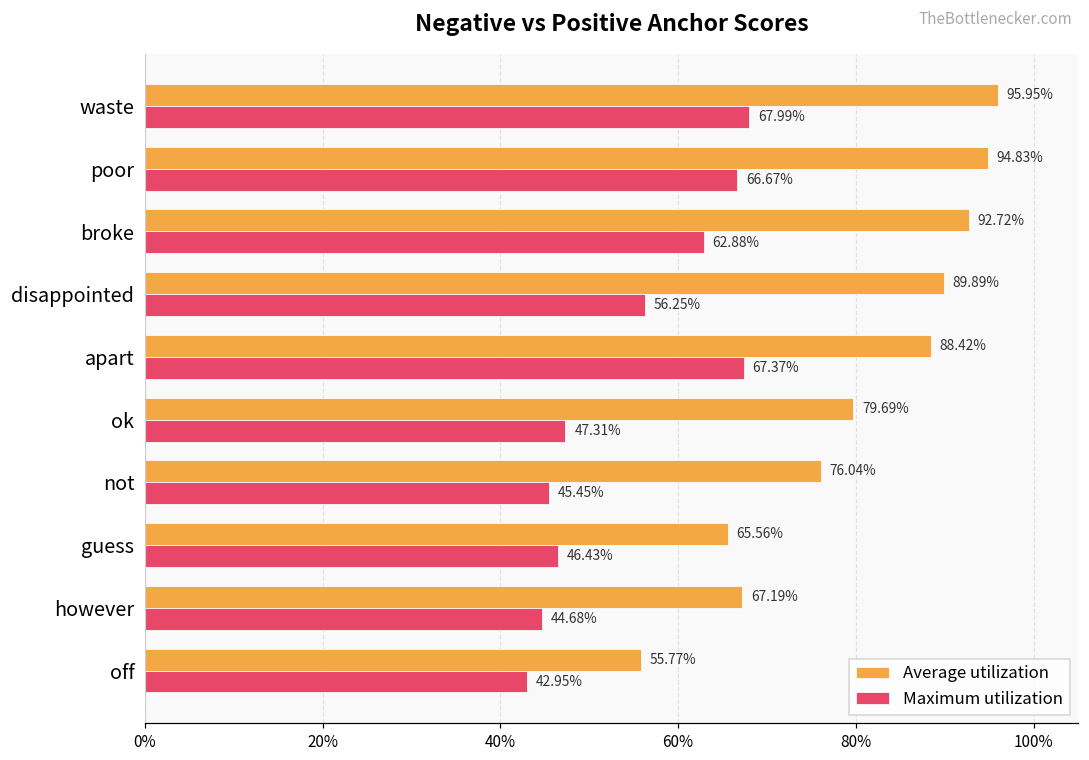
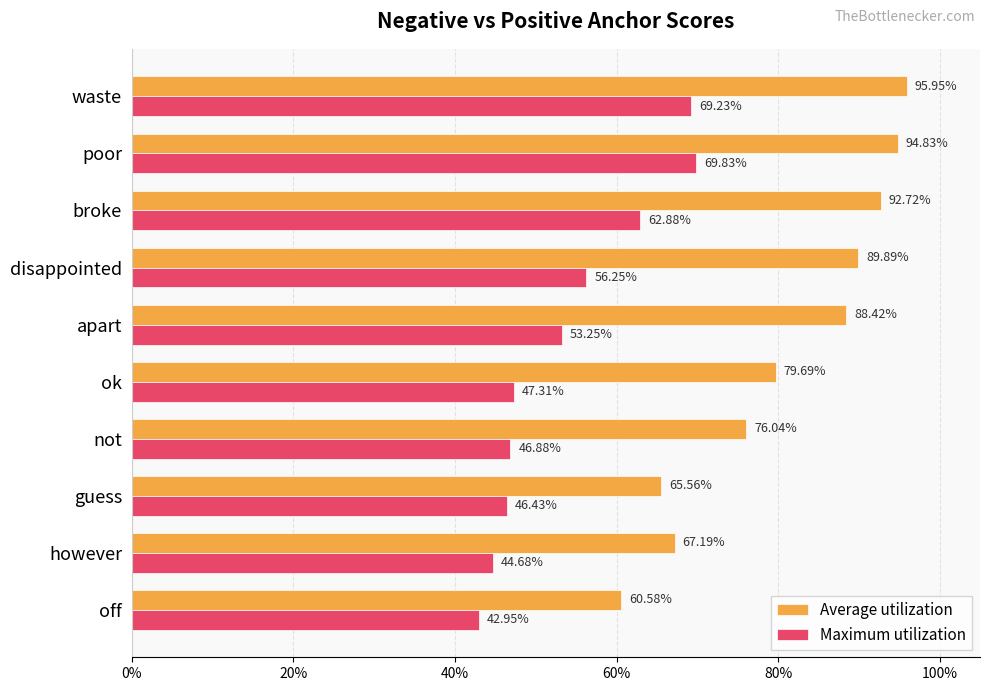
Maximum utilization, waste: 67.99% -> 69.23%
Maximum utilization, poor: 66.67% -> 69.83%
Maximum utilization, apart: 67.37% -> 53.25%
Maximum utilization, not: 45.45% -> 46.88%
Average utilization, off: 55.77% -> 60.58%
